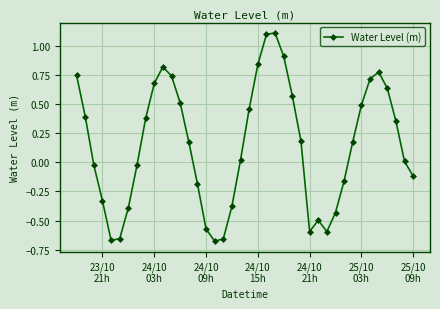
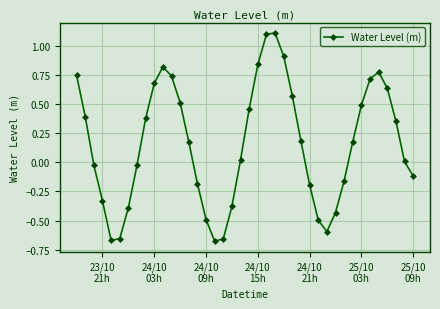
24/10 09h: -0.57 -> -0.49
24/10 21h: -0.60 -> -0.19
